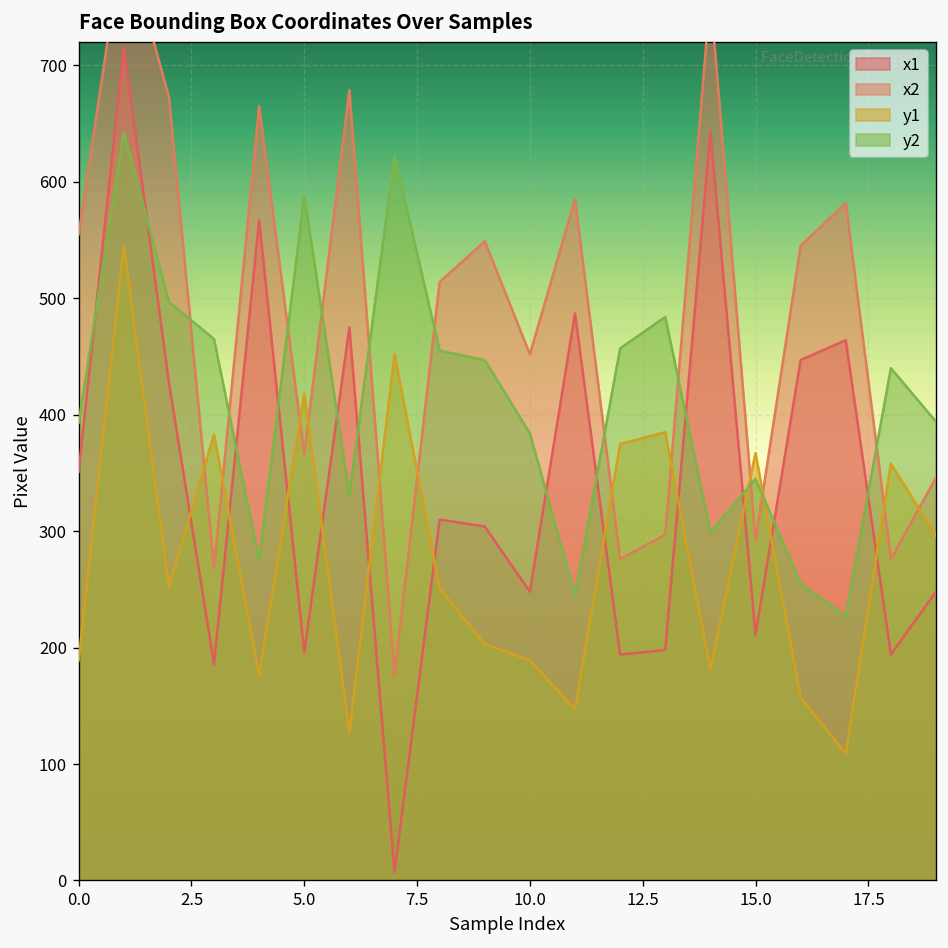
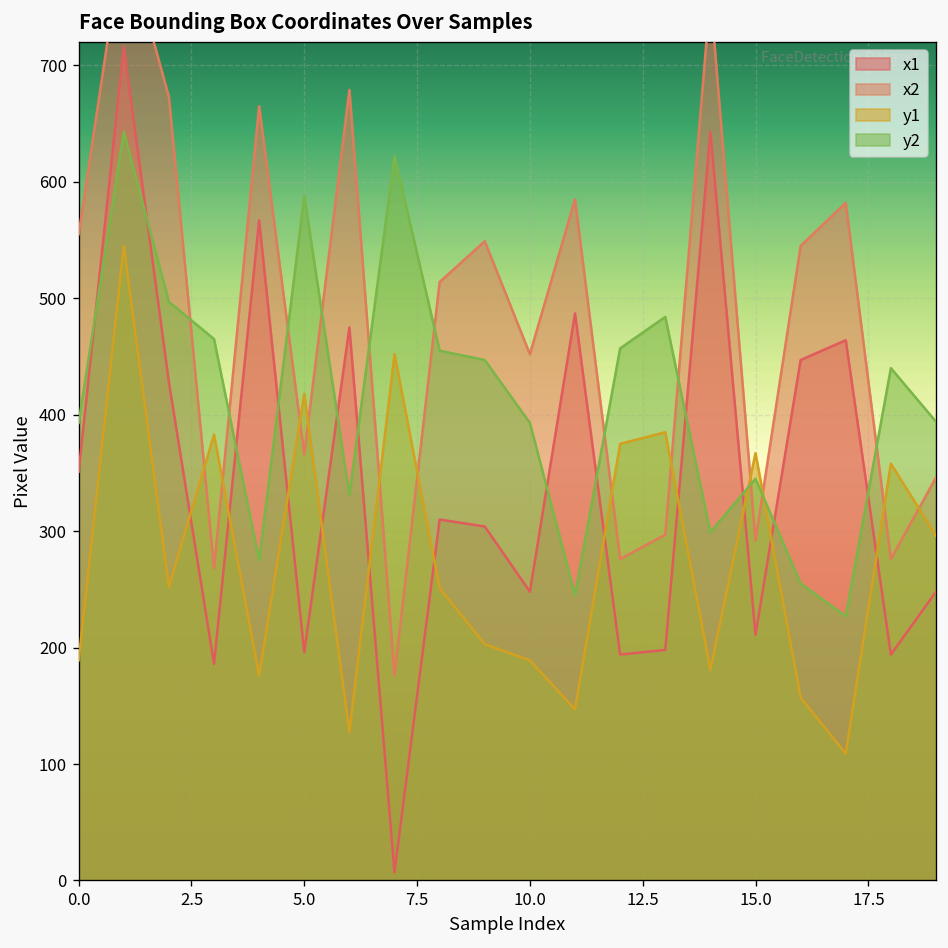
y2, 10.0: 380 -> 390
